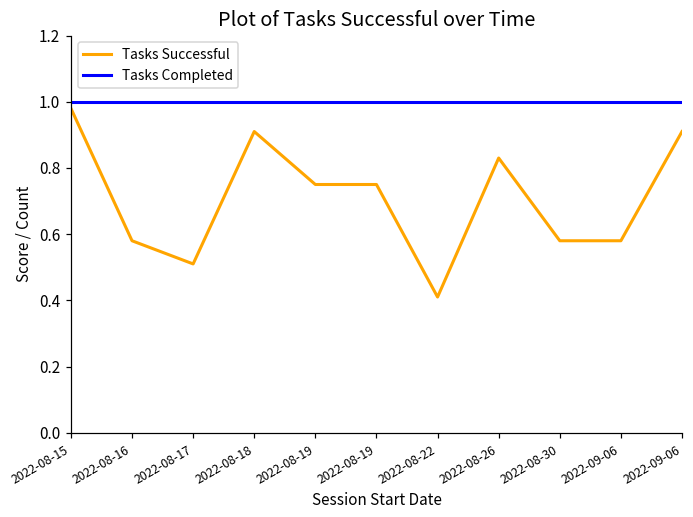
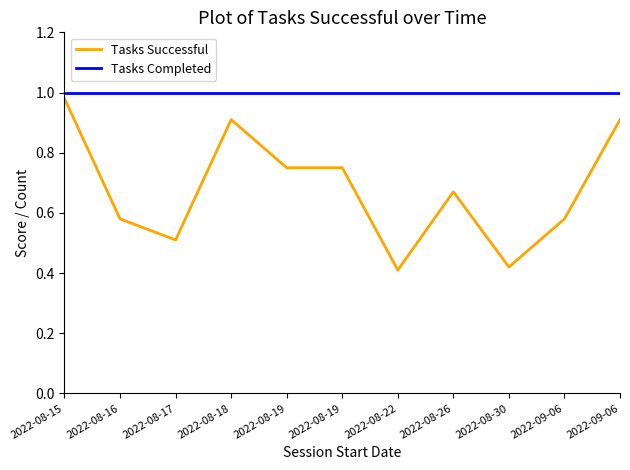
Tasks Successful, 2022-08-26: 0.83 -> 0.67
Tasks Successful, 2022-08-30: 0.58 -> 0.42
